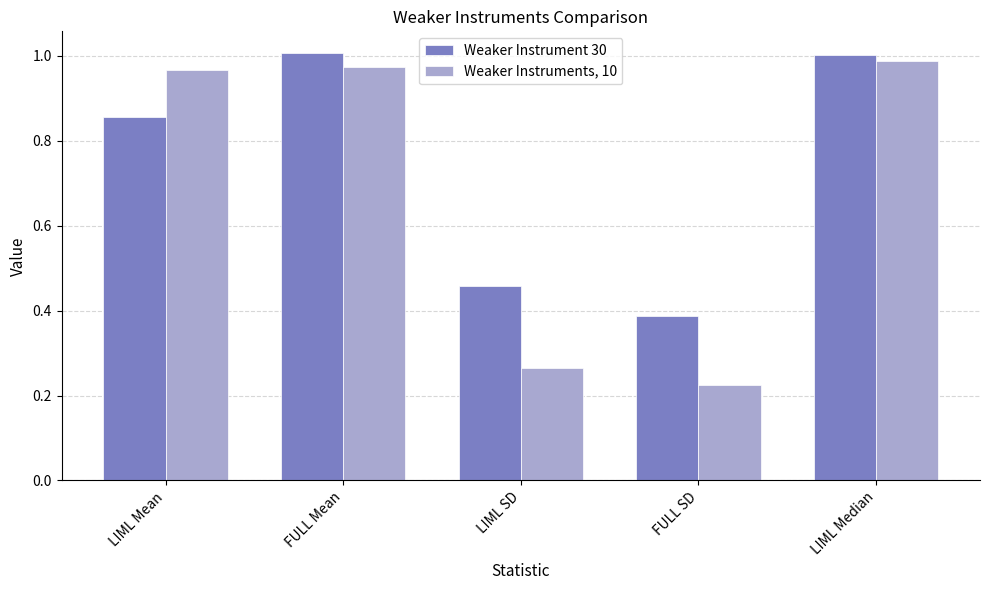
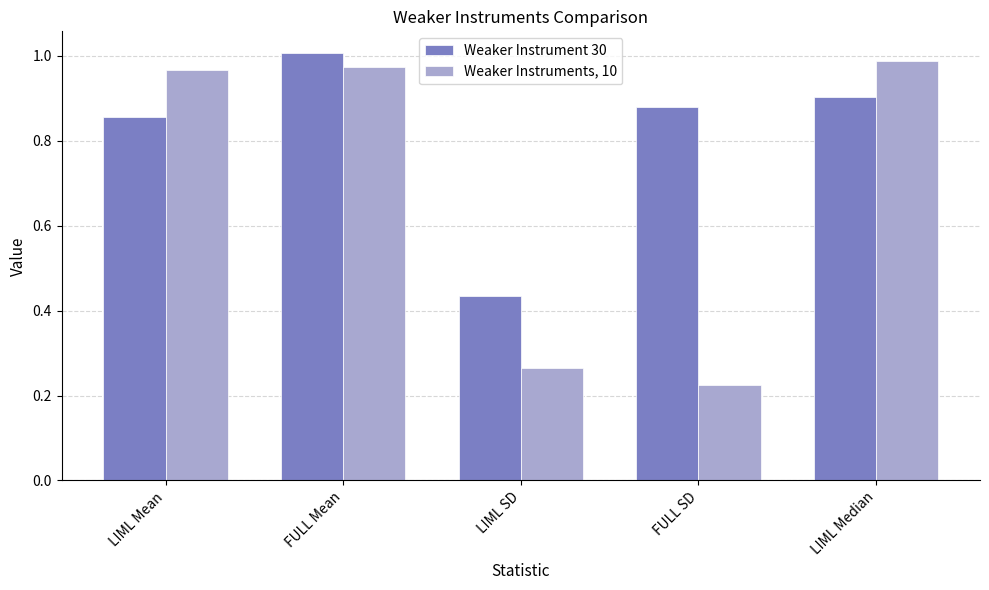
Weaker Instrument 30, LIML SD: 0.46 -> 0.44
Weaker Instrument 30, FULL SD: 0.39 -> 0.88
Weaker Instrument 30, LIML Median: 1.00 -> 0.90
